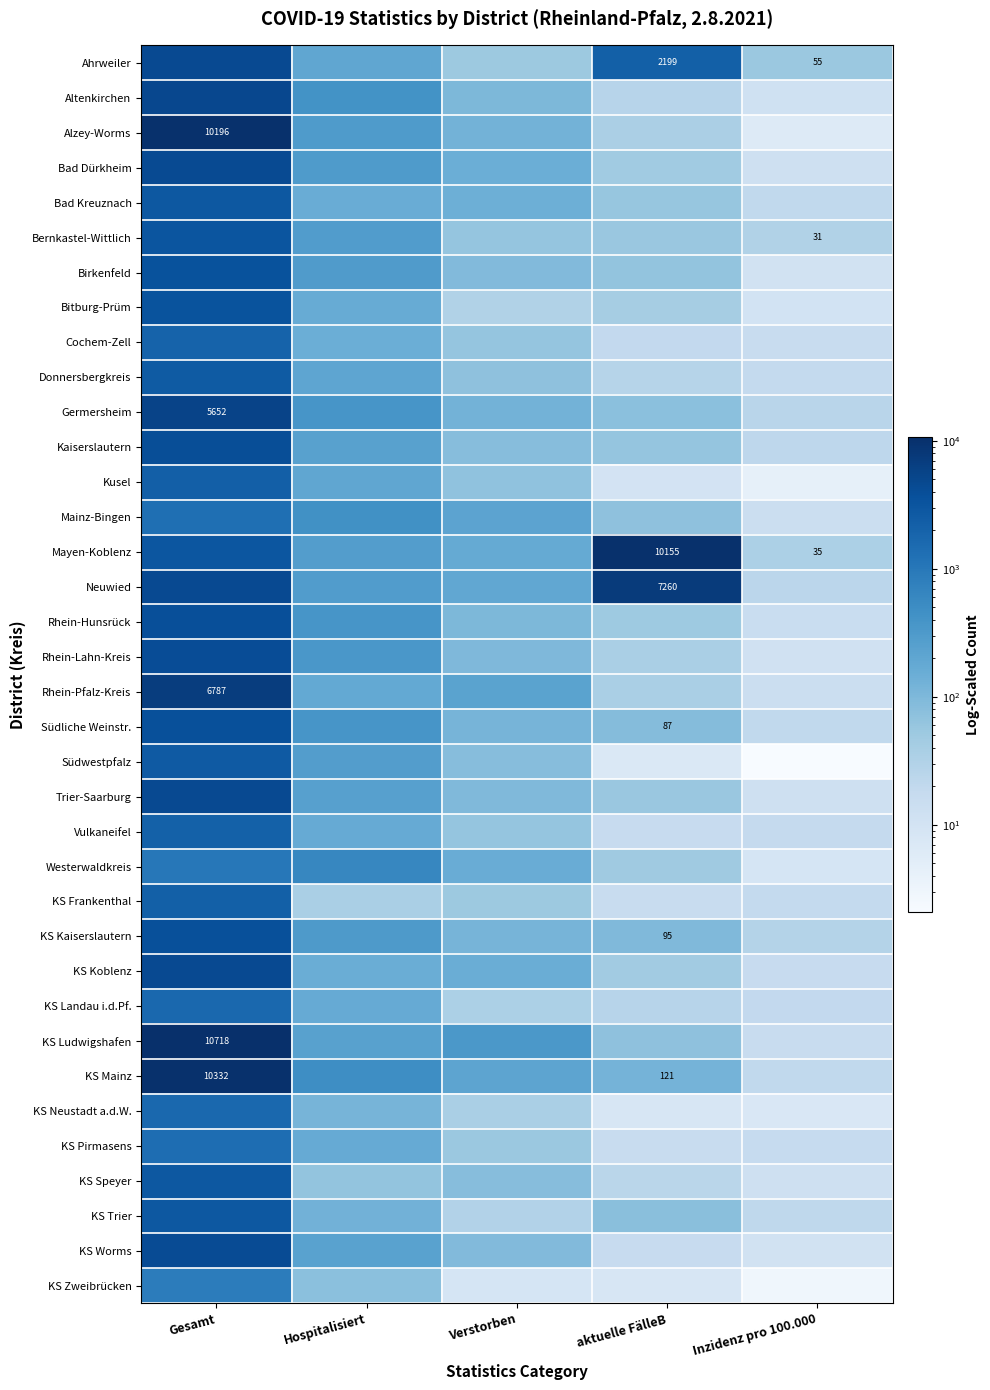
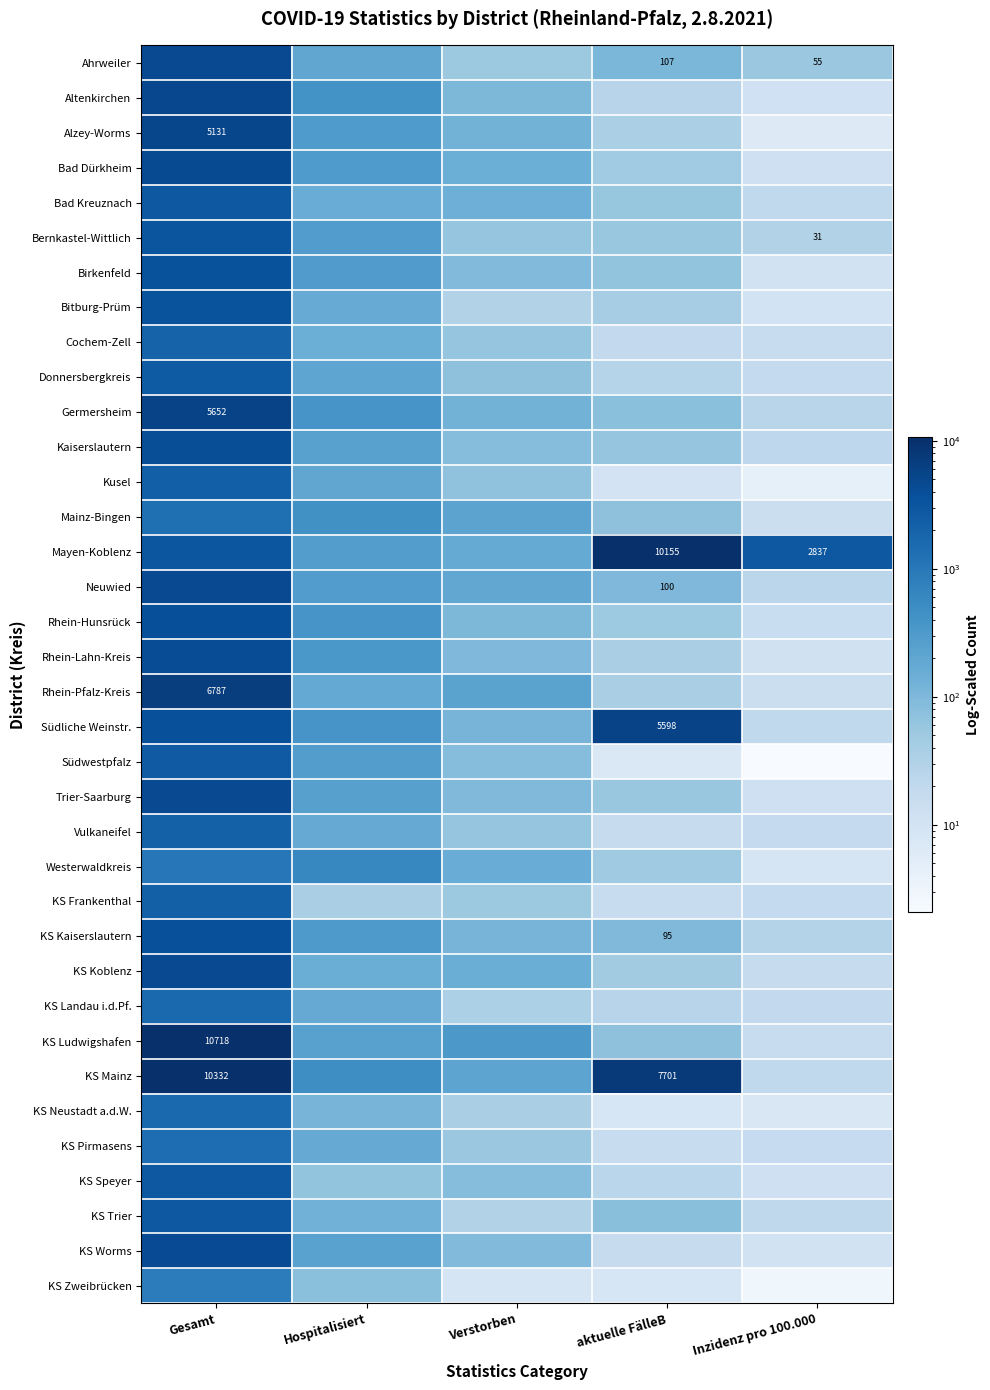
Ahrweiler, aktuelle FälleB: 2199 -> 107
Alzey-Worms, Gesamt: 10196 -> 5131
Mayen-Koblenz, Inzidenz pro 100.000: 35 -> 2837
Neuwied, aktuelle FälleB: 7260 -> 100
Südliche Weinstr., aktuelle FälleB: 87 -> 5598
KS Mainz, aktuelle FälleB: 121 -> 7701
